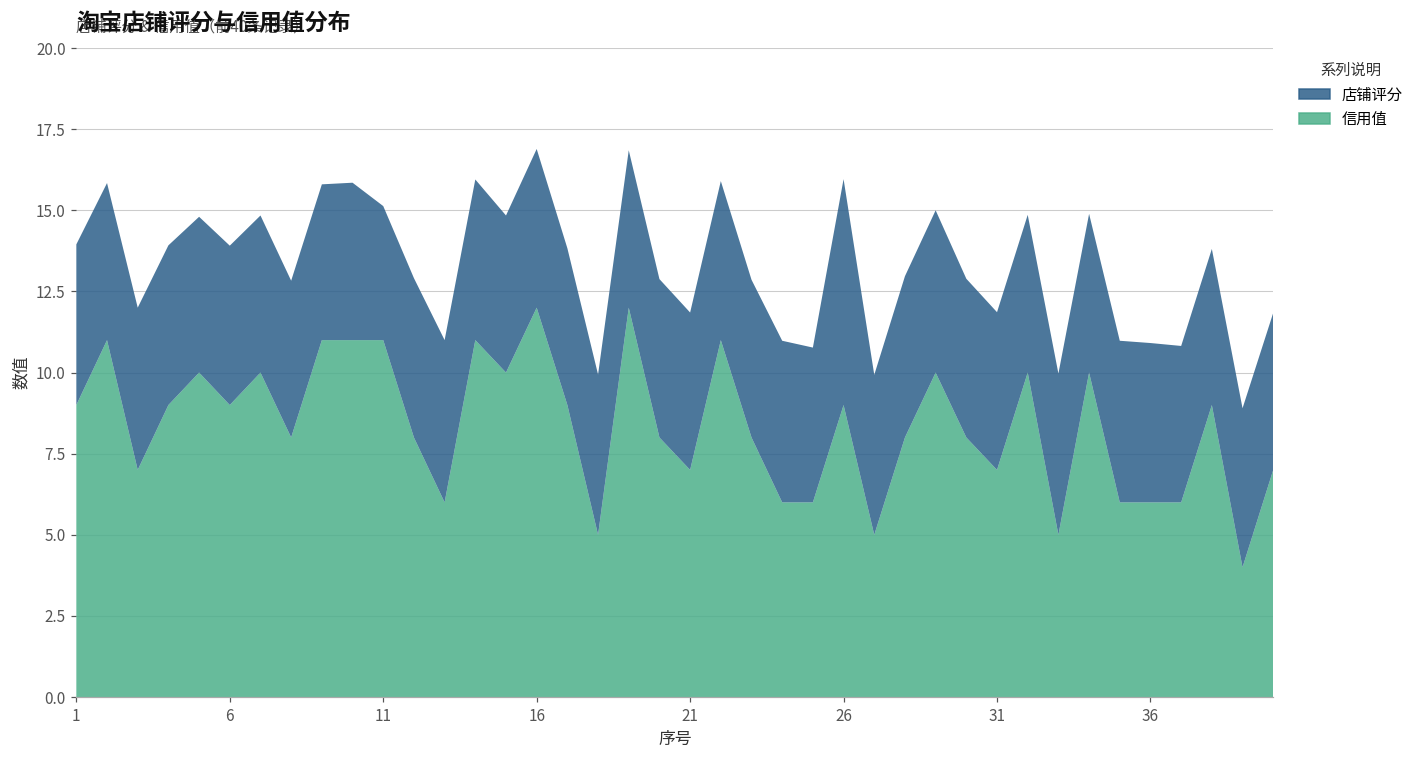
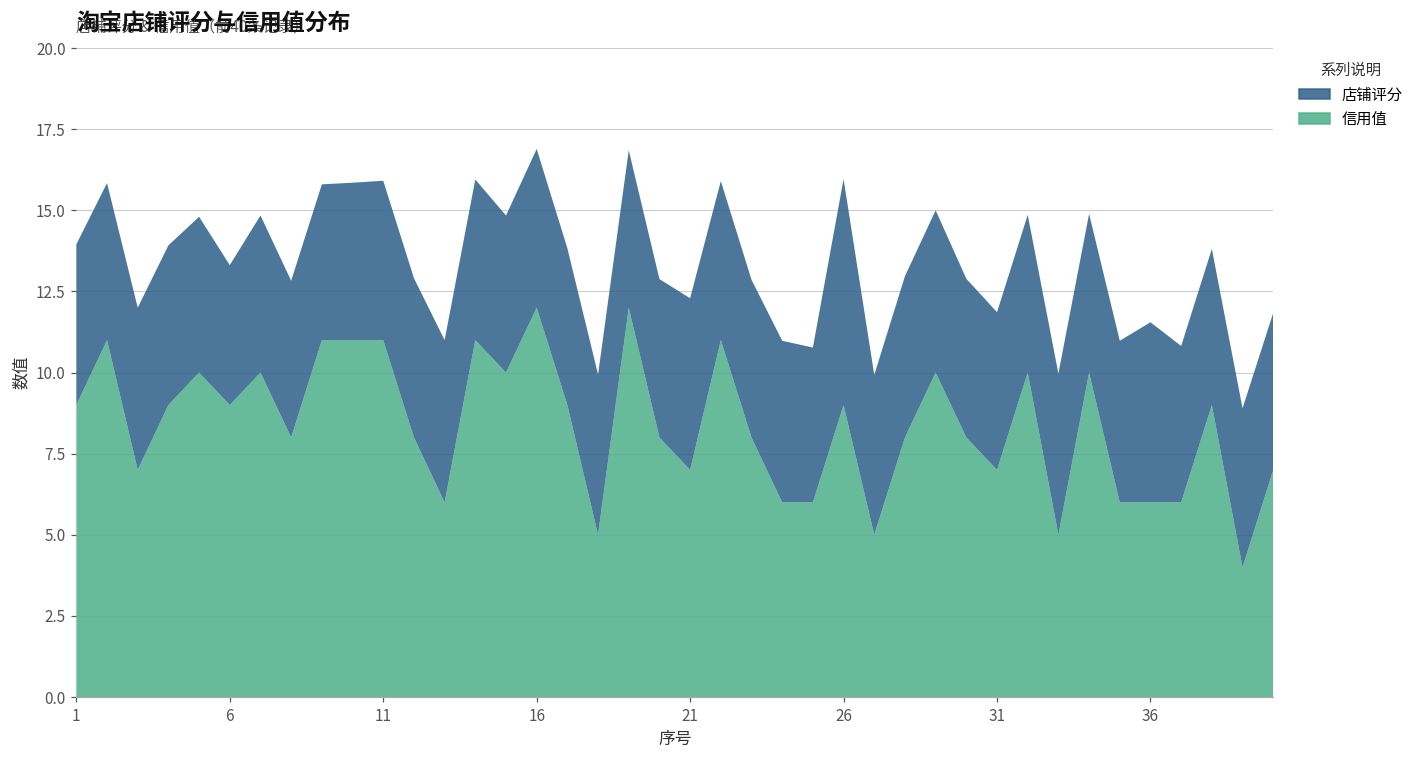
店铺评分, 6: 4.9 -> 4.3
店铺评分, 11: 4.1 -> 4.9
店铺评分, 21: 4.9 -> 5.3
店铺评分, 36: 4.9 -> 5.6
